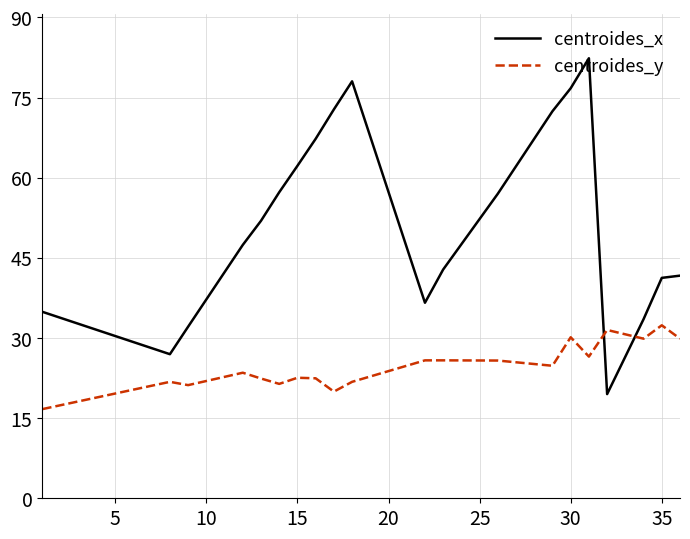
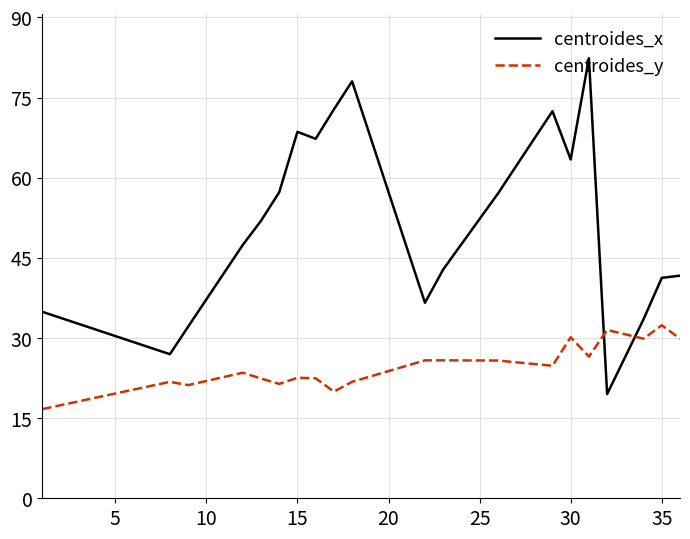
centroides_x, 15: 62 -> 69
centroides_x, 30: 77 -> 63
